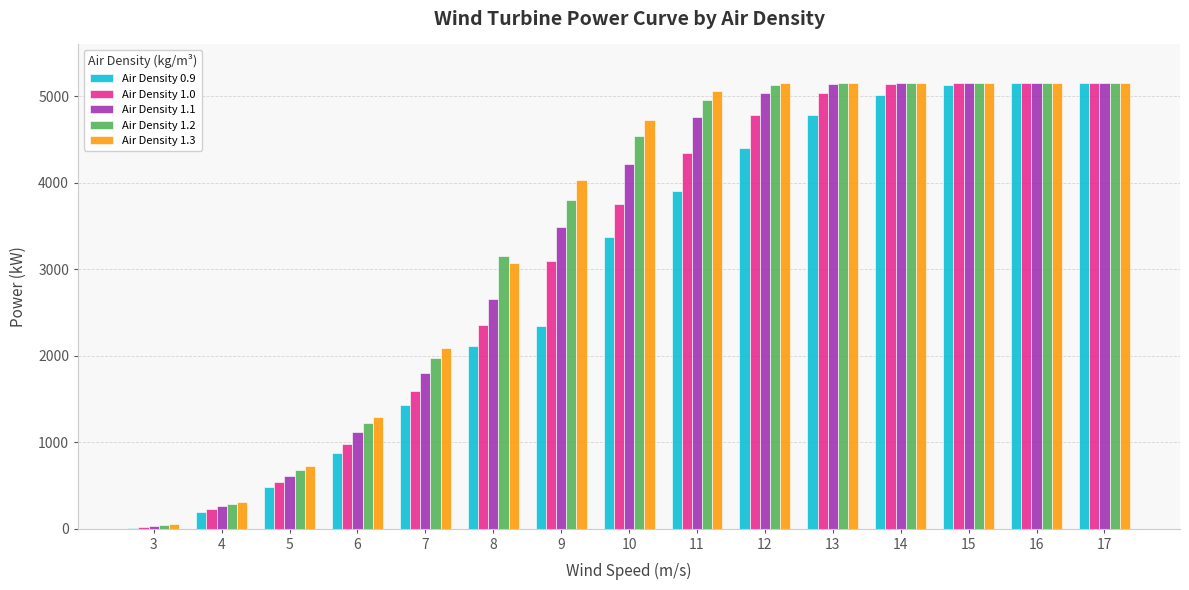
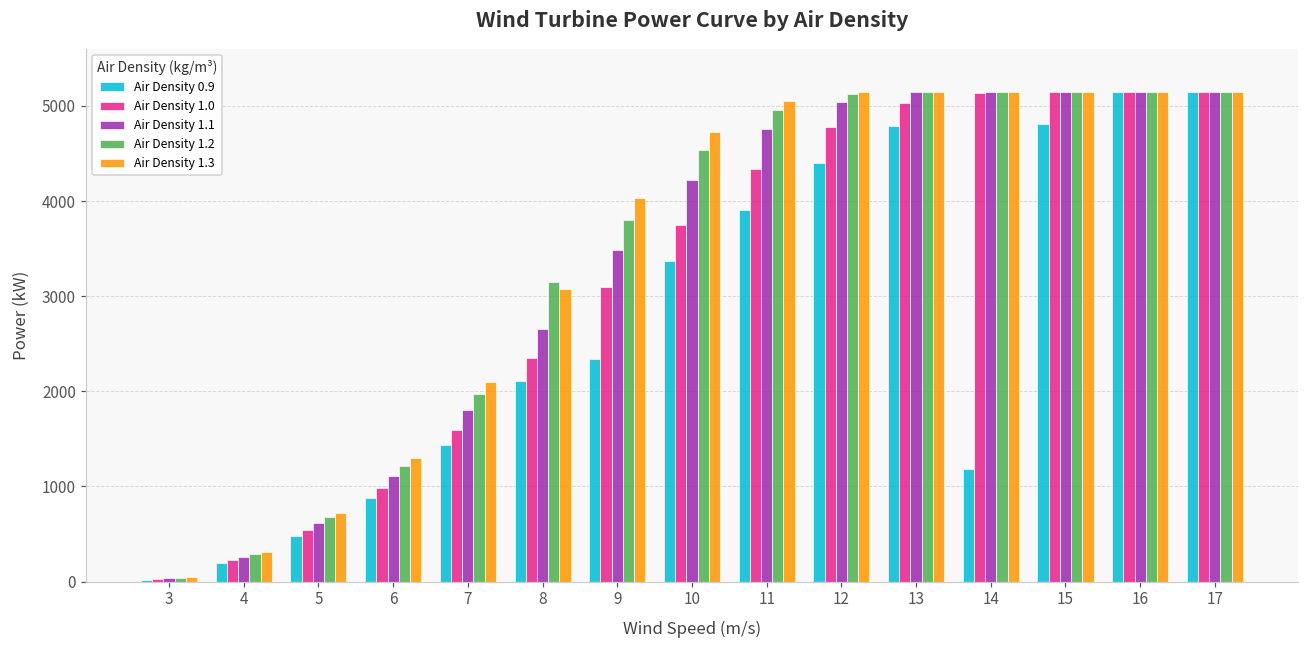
Air Density 0.9, 14: 5000 -> 1200
Air Density 0.9, 15: 5100 -> 4800
